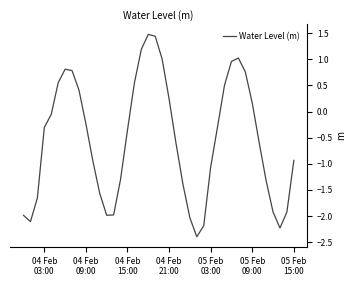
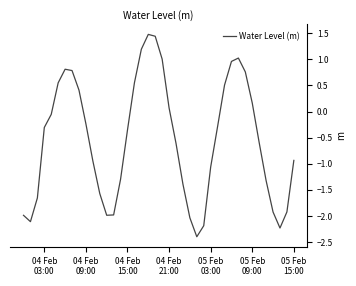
04 Feb 21:00: 0.2 -> 0.1
